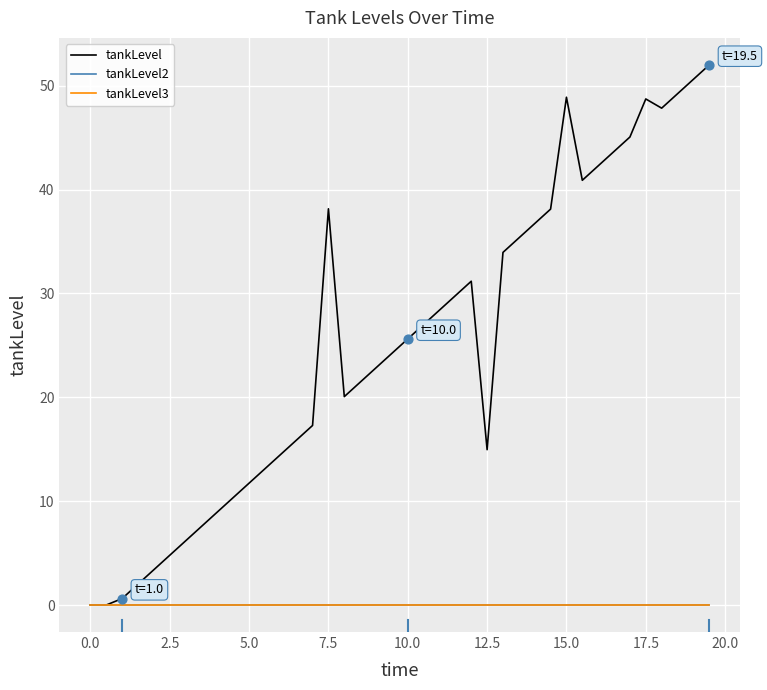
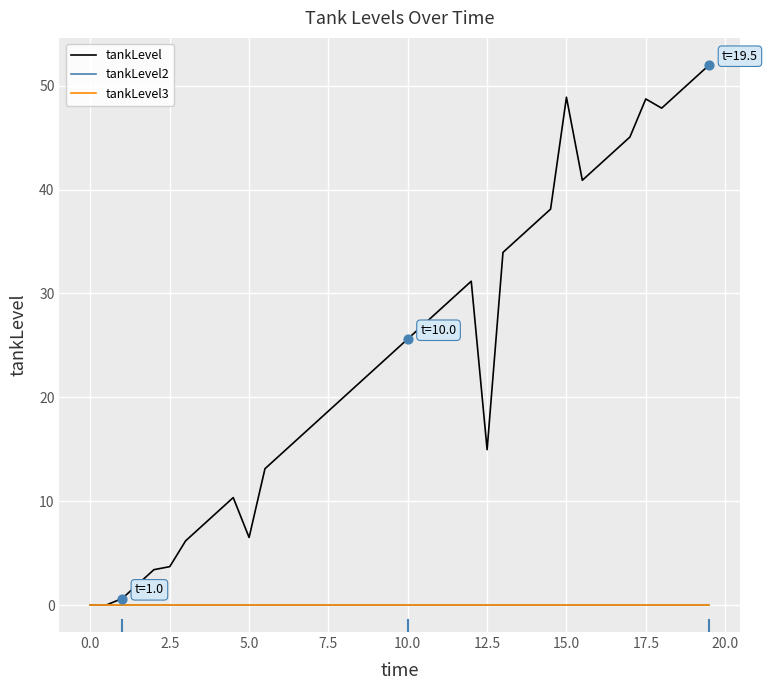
tankLevel, 2.5: 4.8 -> 3.7
tankLevel, 5.0: 11.7 -> 6.5
tankLevel, 7.5: 38.2 -> 18.7
